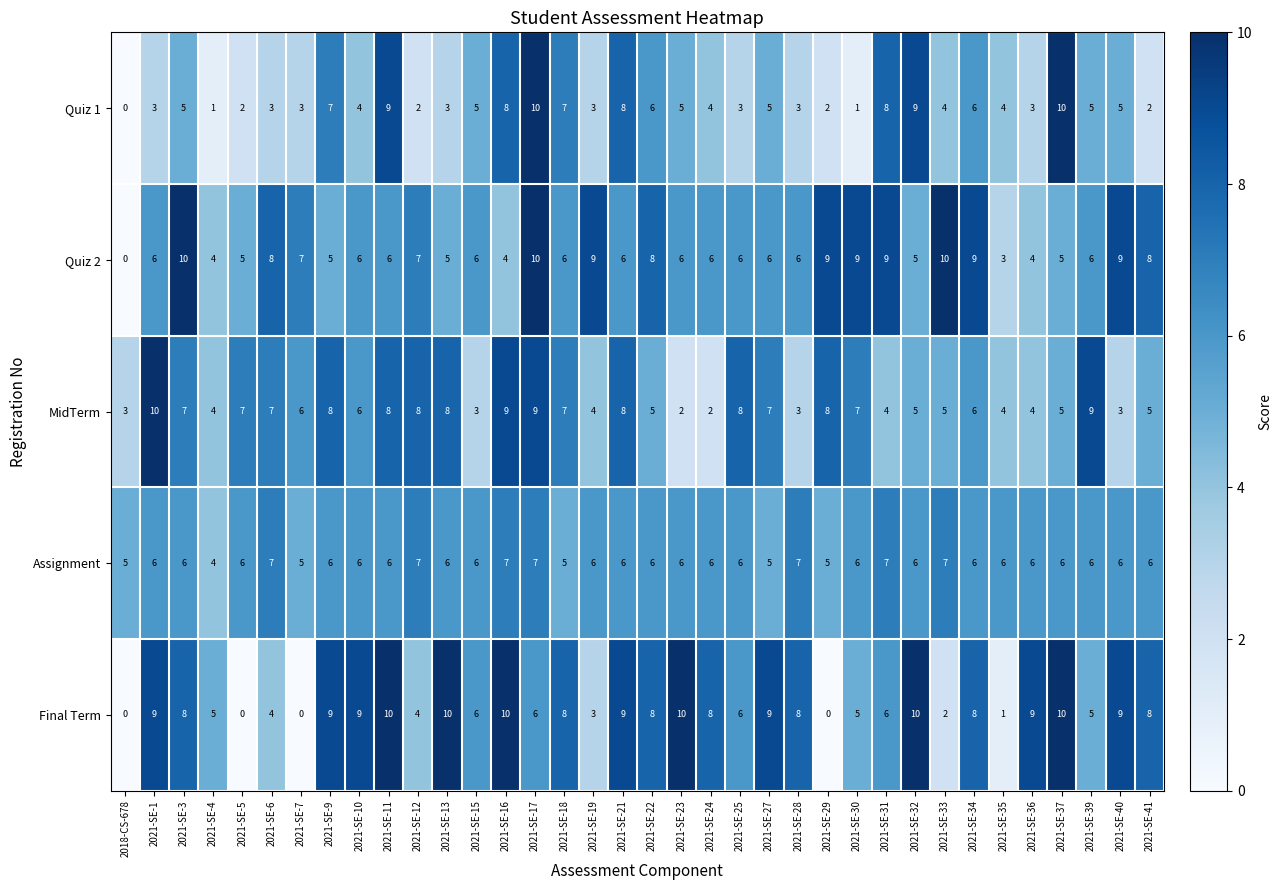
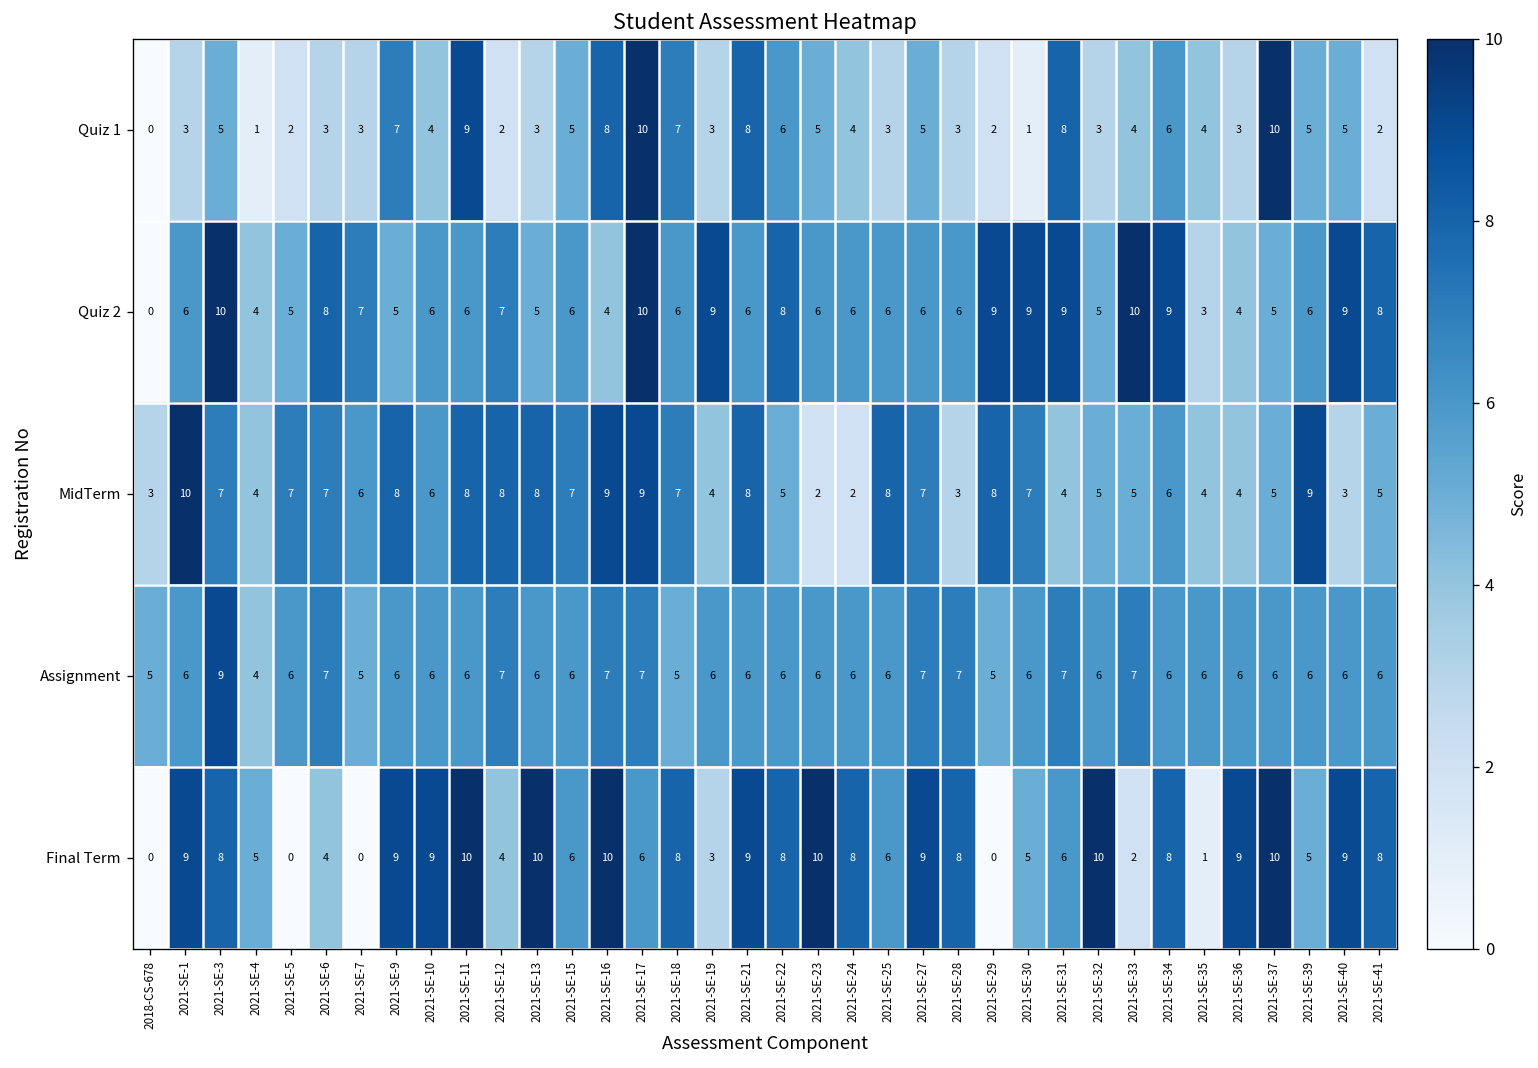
Quiz 1, 2021-SE-32: 9 -> 3
MidTerm, 2021-SE-15: 3 -> 7
Assignment, 2021-SE-3: 6 -> 9
Assignment, 2021-SE-27: 5 -> 7
